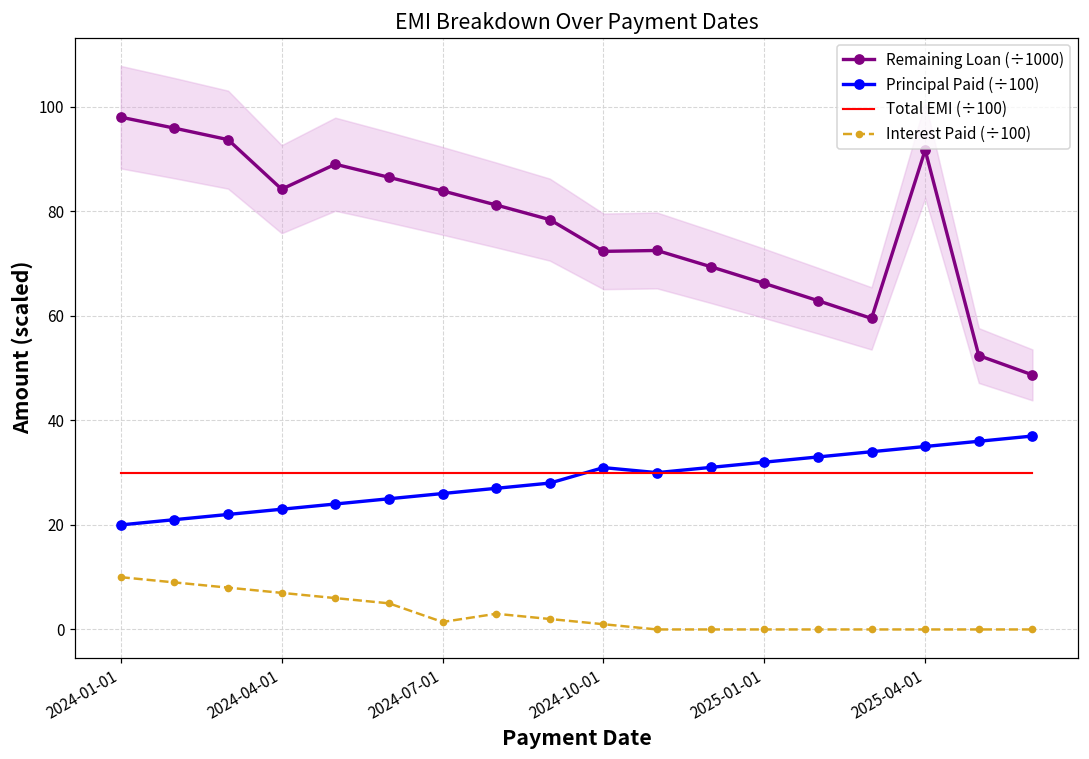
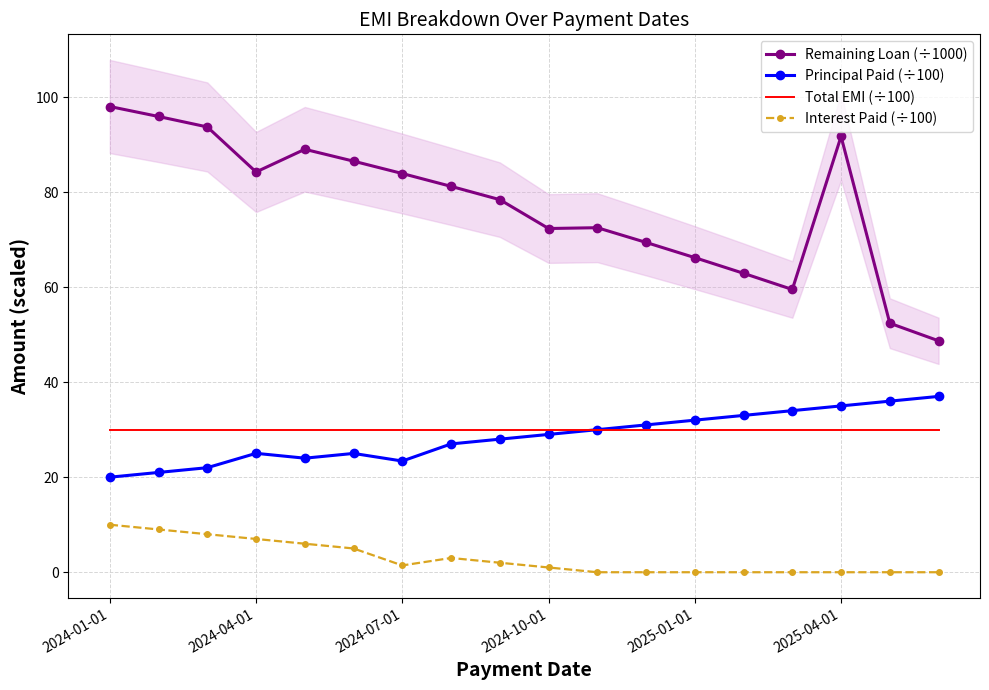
Principal Paid (÷100), 2024-04-01: 23 -> 25
Principal Paid (÷100), 2024-07-01: 26 -> 23
Principal Paid (÷100), 2024-10-01: 31 -> 29
